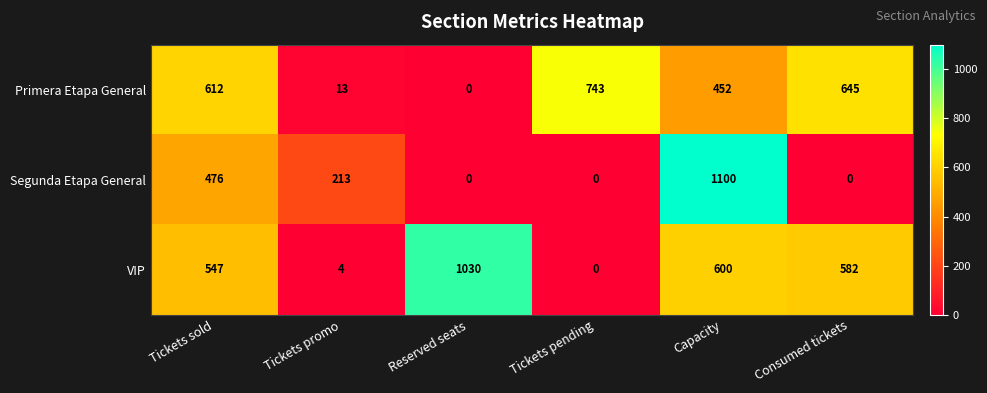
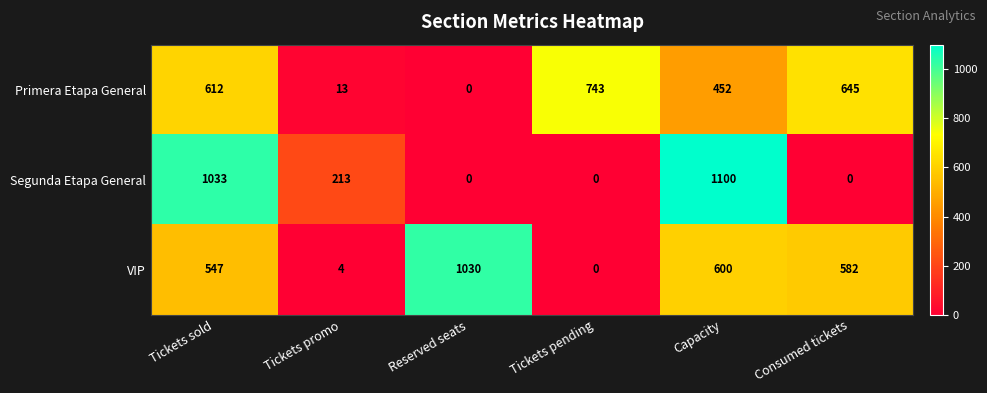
Segunda Etapa General, Tickets sold: 476 -> 1033
